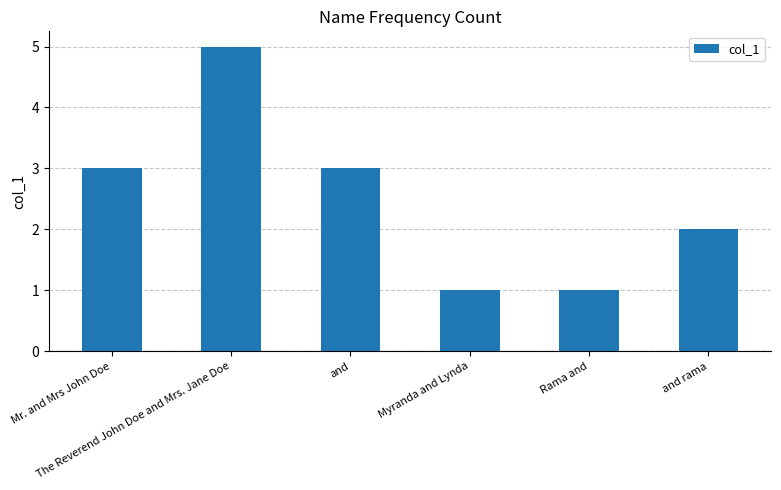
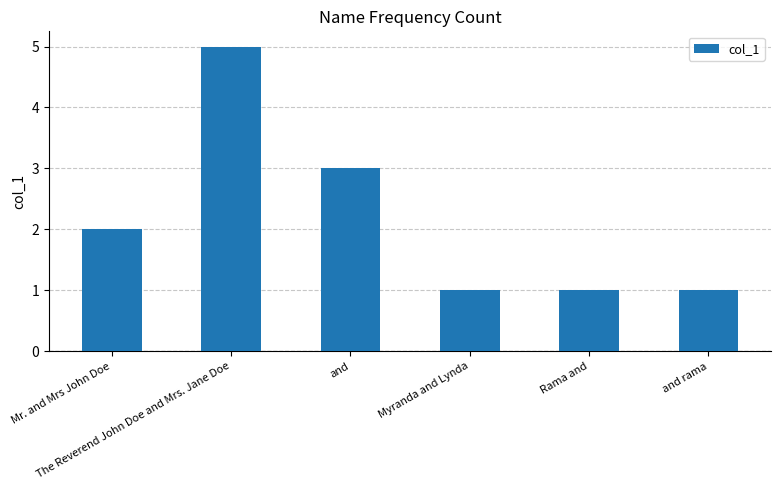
Mr. and Mrs John Doe: 3 -> 2
and rama: 2 -> 1
